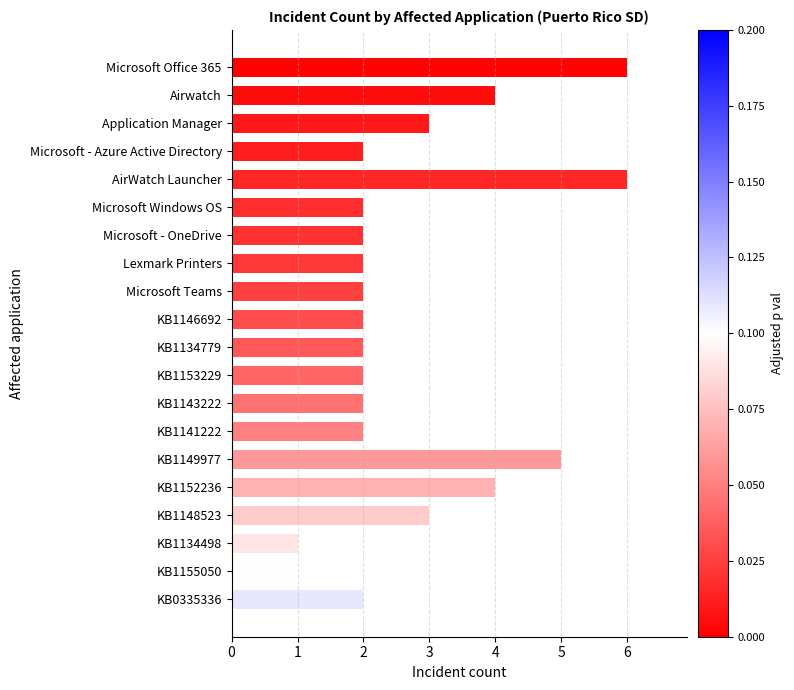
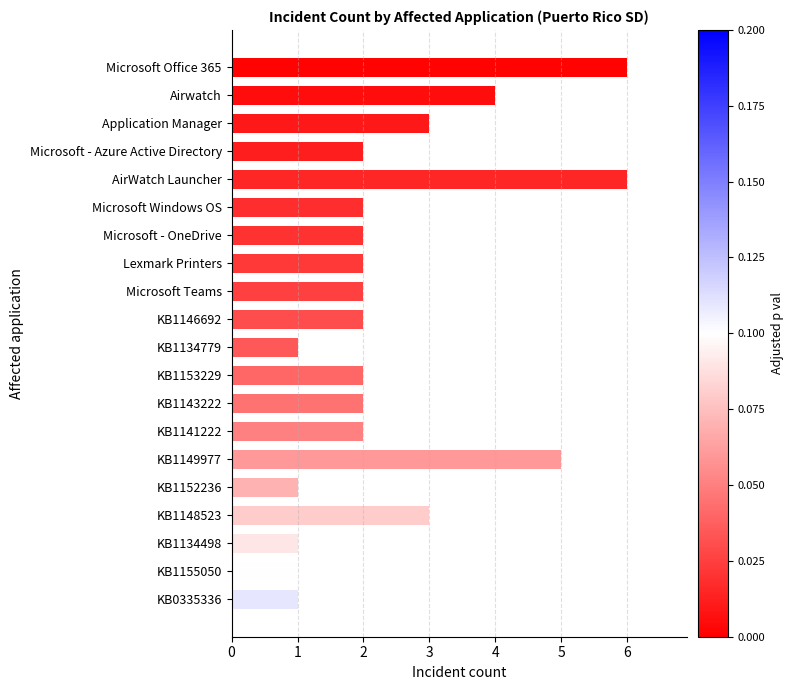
KB1134779: 2 -> 1
KB1152236: 4 -> 1
KB0335336: 2 -> 1
